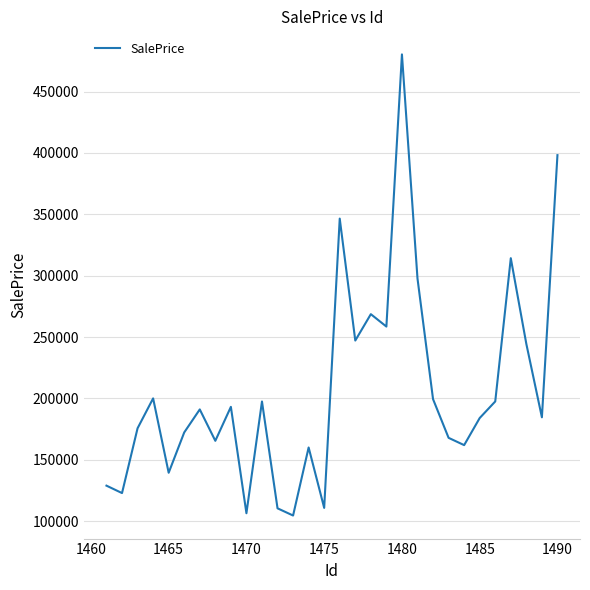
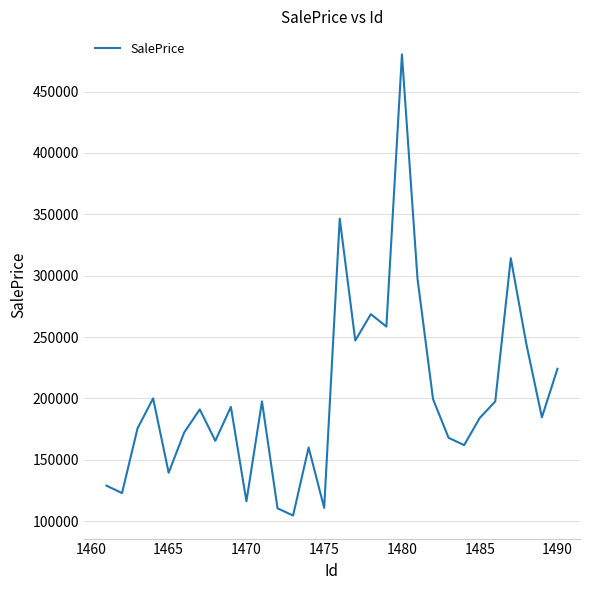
1470: 106000 -> 116000
1490: 398000 -> 224000
